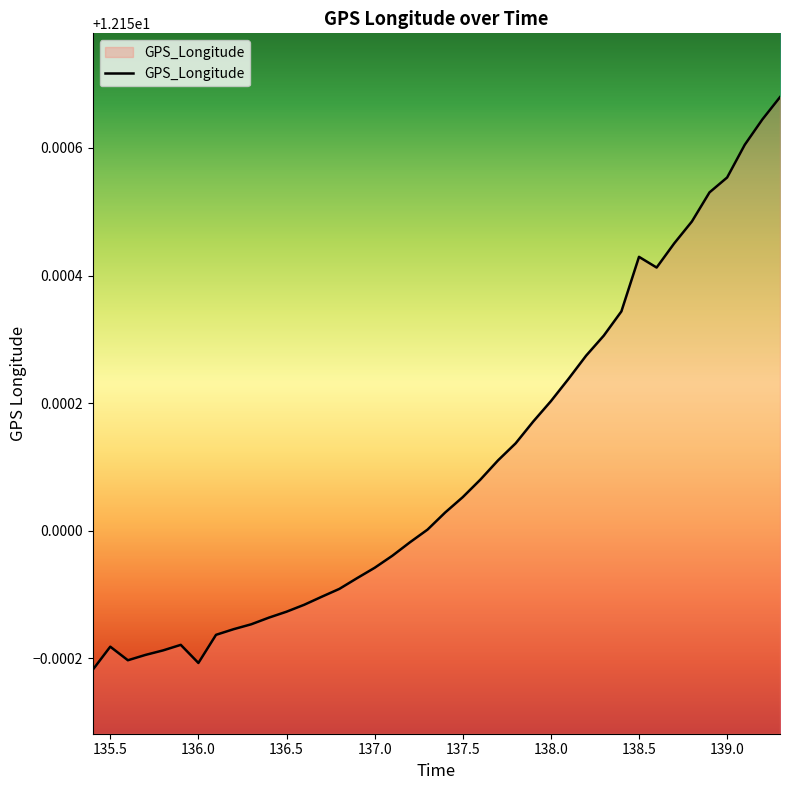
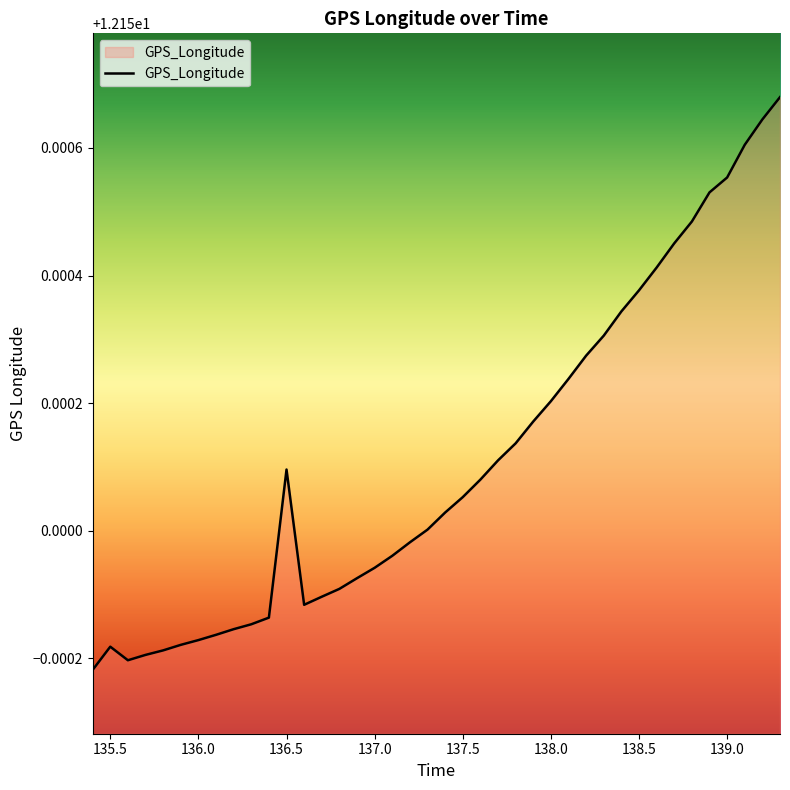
136.0: 12.14979 -> 12.14983
136.5: 12.14987 -> 12.15010
138.5: 12.15043 -> 12.15038
